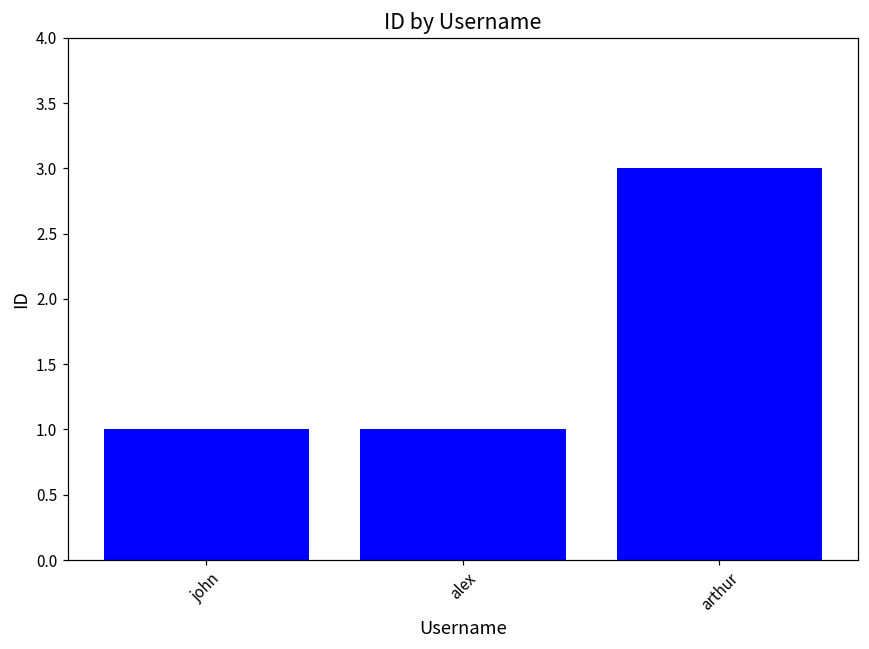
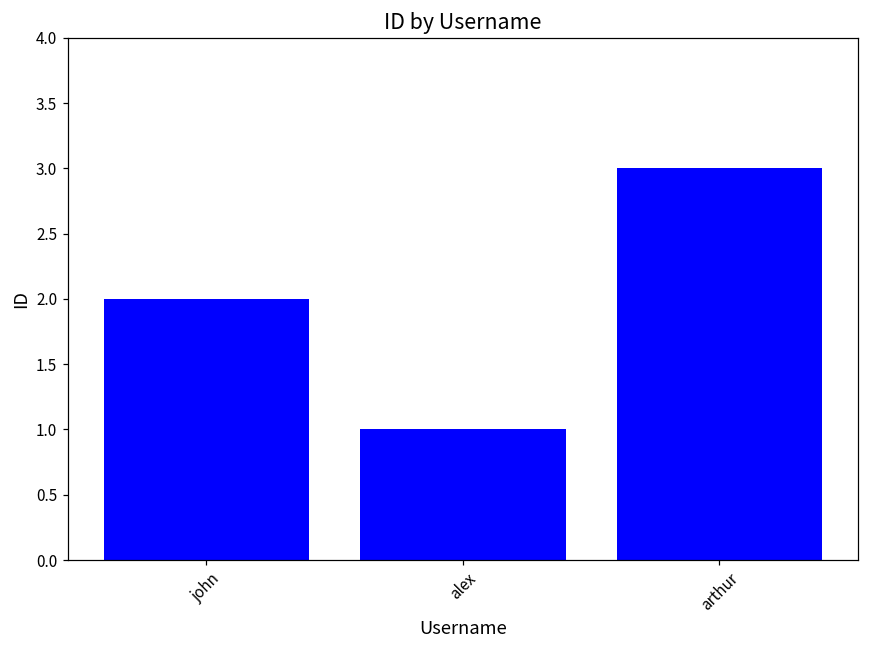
john: 1 -> 2
